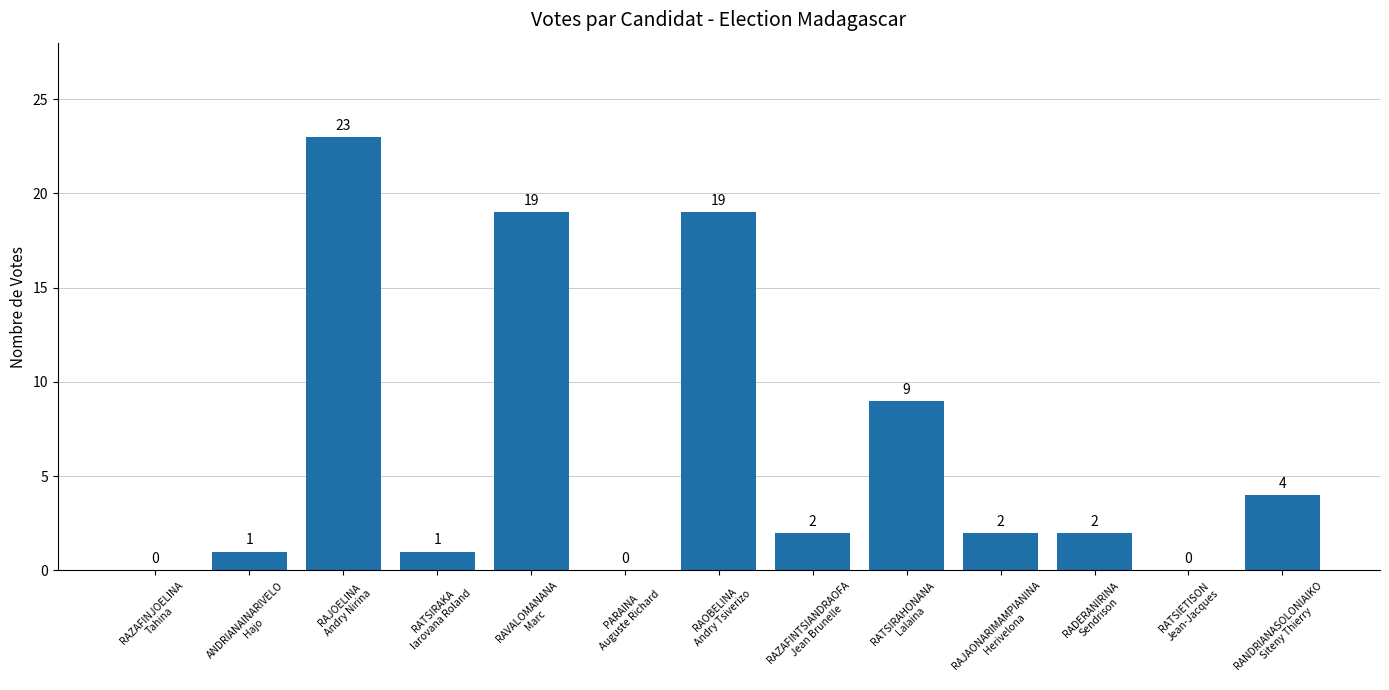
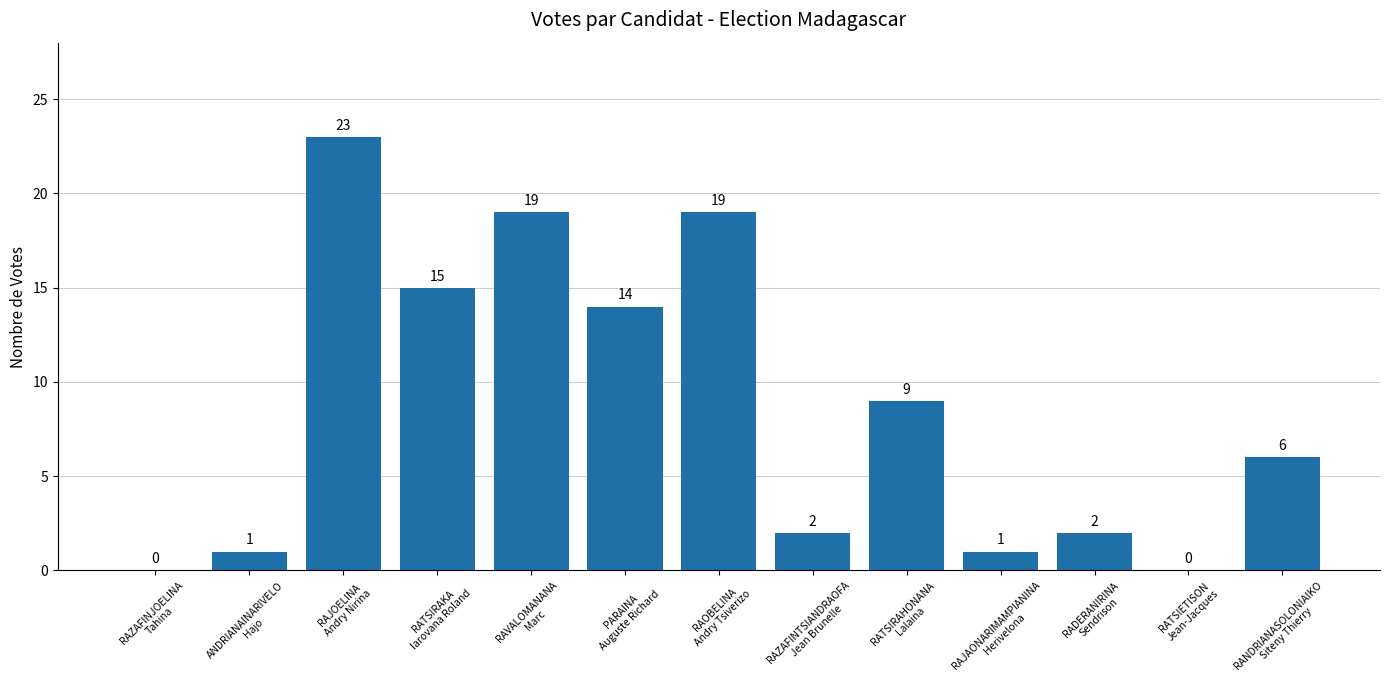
RATSIRAKA Iarovana Roland: 1 -> 15
PARAINA Auguste Richard: 0 -> 14
RAJAONARIMAMPIANINA Herivelona: 2 -> 1
RANDRIANASOLONIAIKO Siteny Thierry: 4 -> 6
